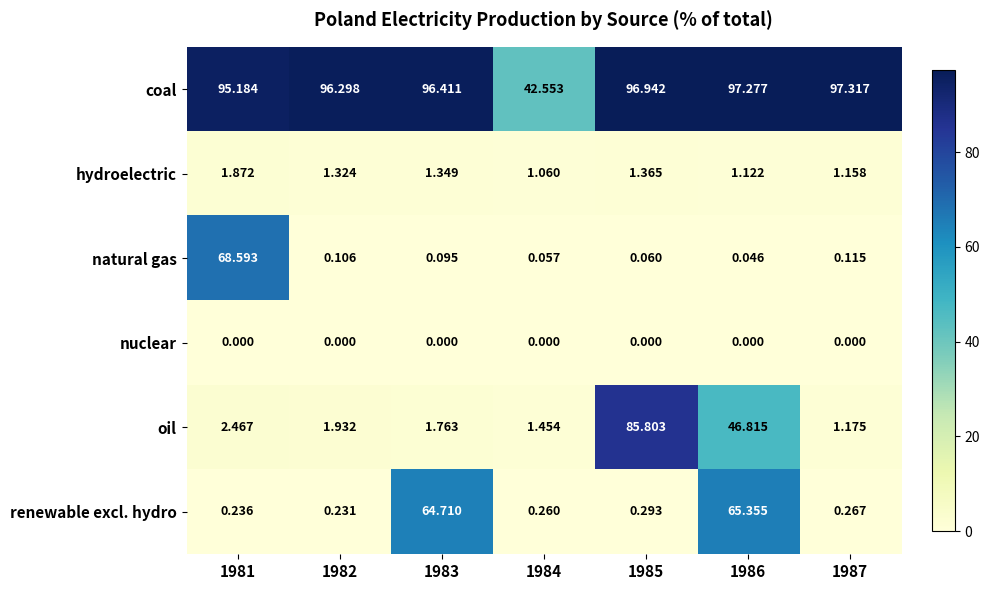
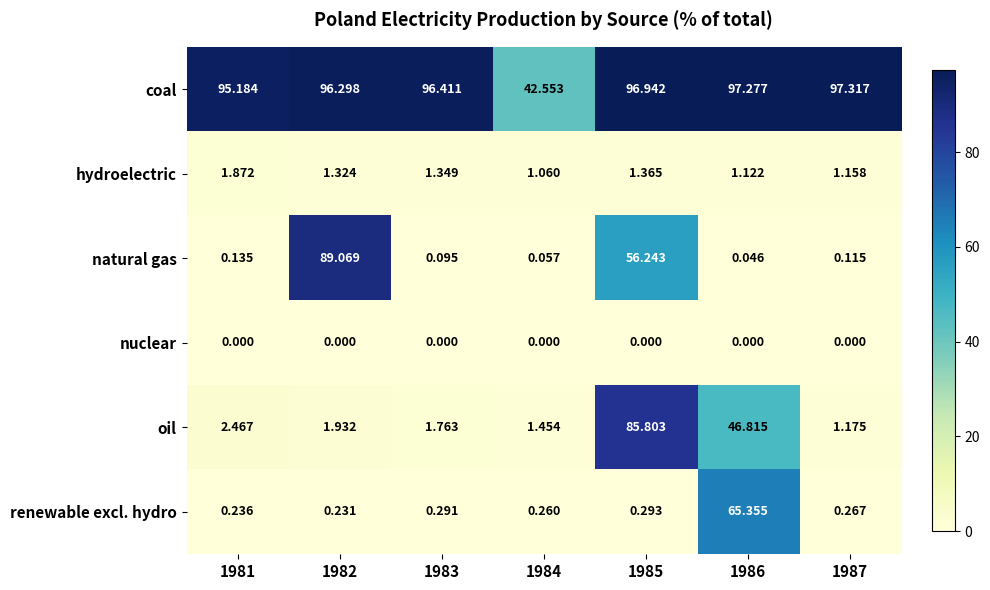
natural gas, 1981: 68.593 -> 0.135
natural gas, 1982: 0.106 -> 89.069
natural gas, 1985: 0.060 -> 56.243
renewable excl. hydro, 1983: 64.710 -> 0.291
